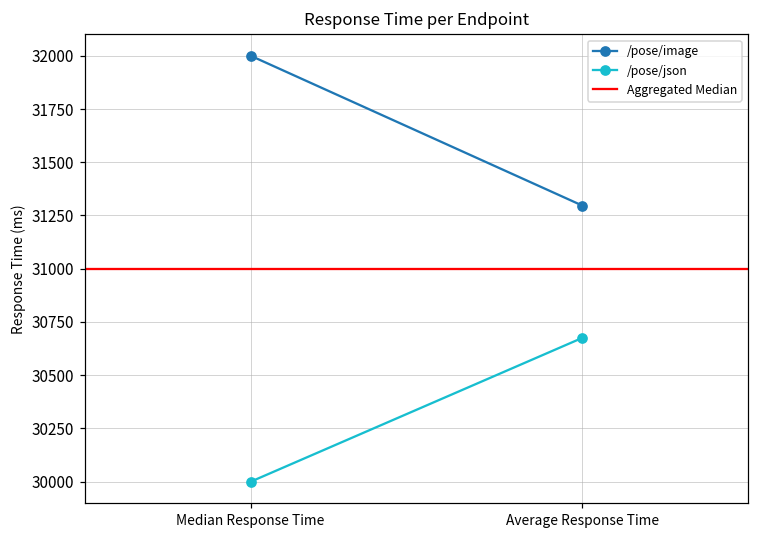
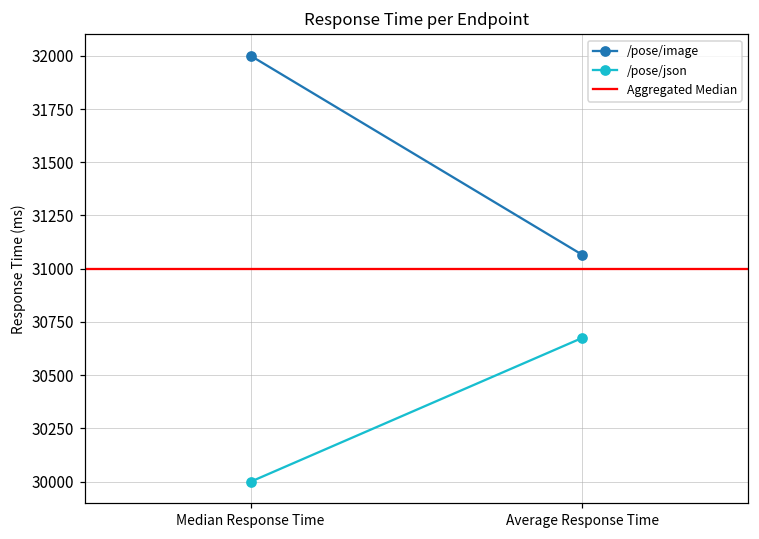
/pose/image, Average Response Time: 31300 -> 31070
